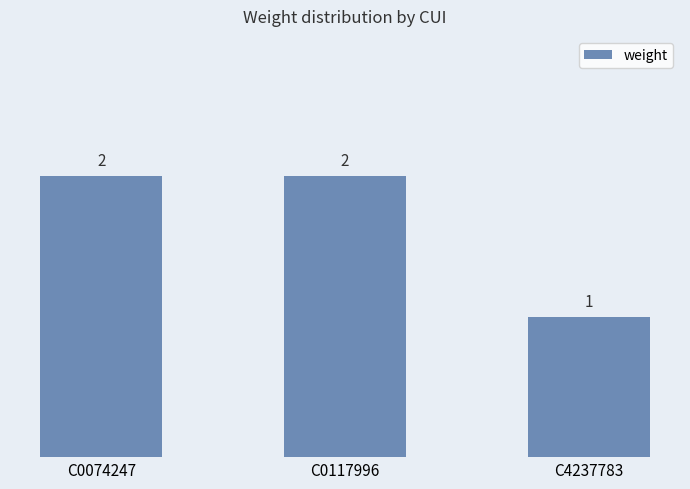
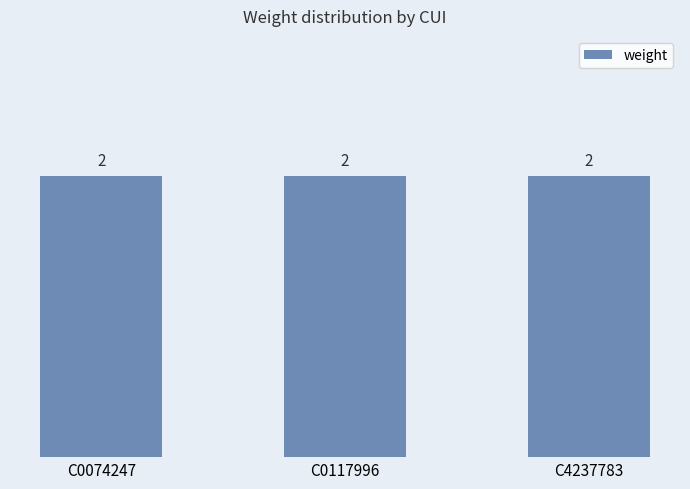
C4237783: 1 -> 2
